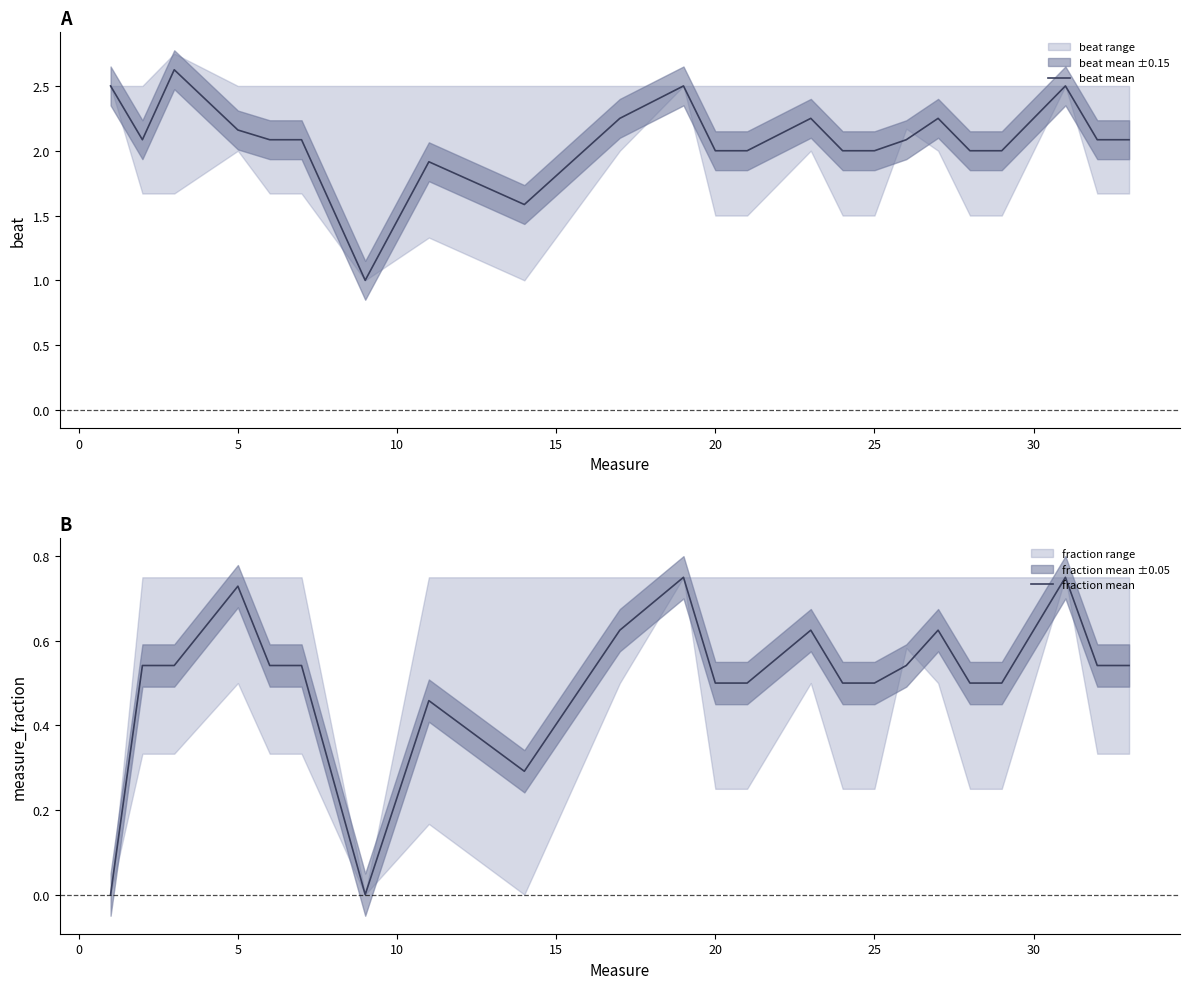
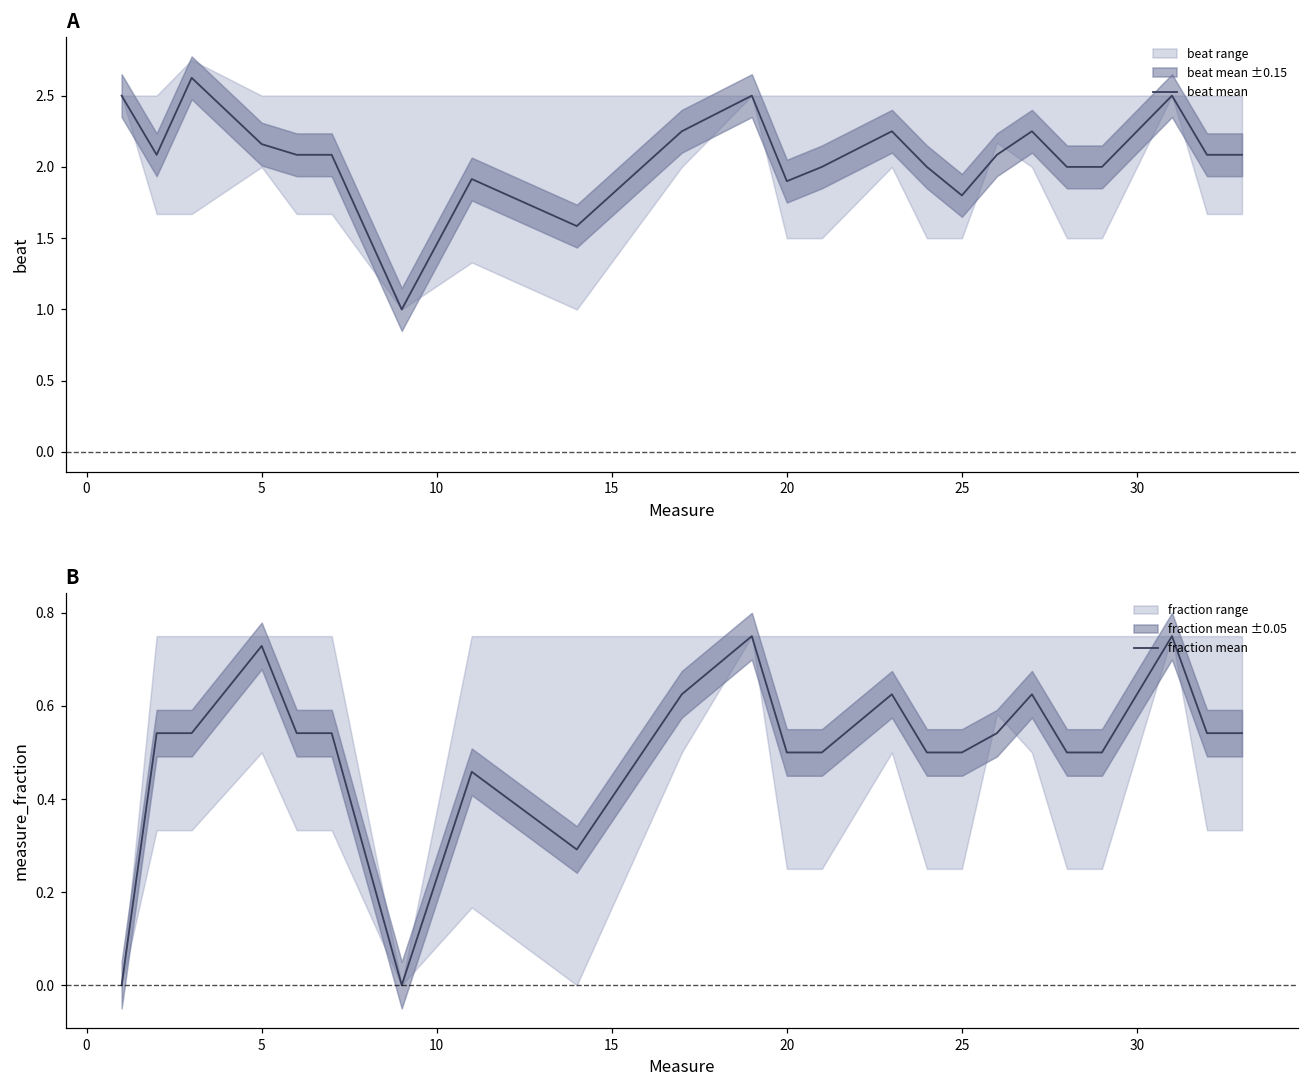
A, beat mean, 20: 2.0 -> 1.9
A, beat mean, 25: 2.0 -> 1.8
